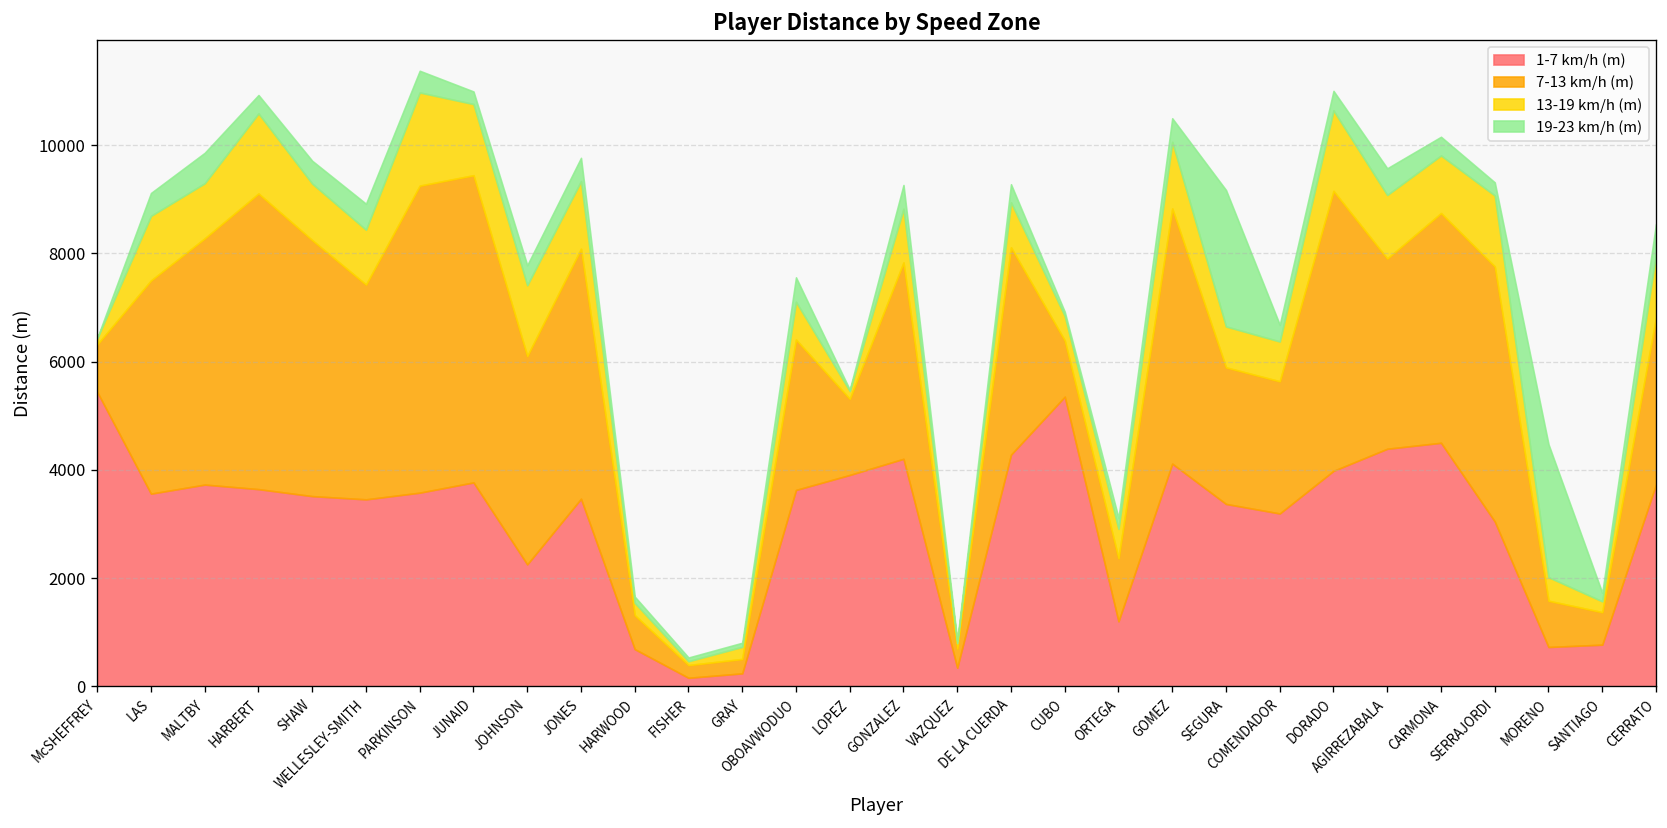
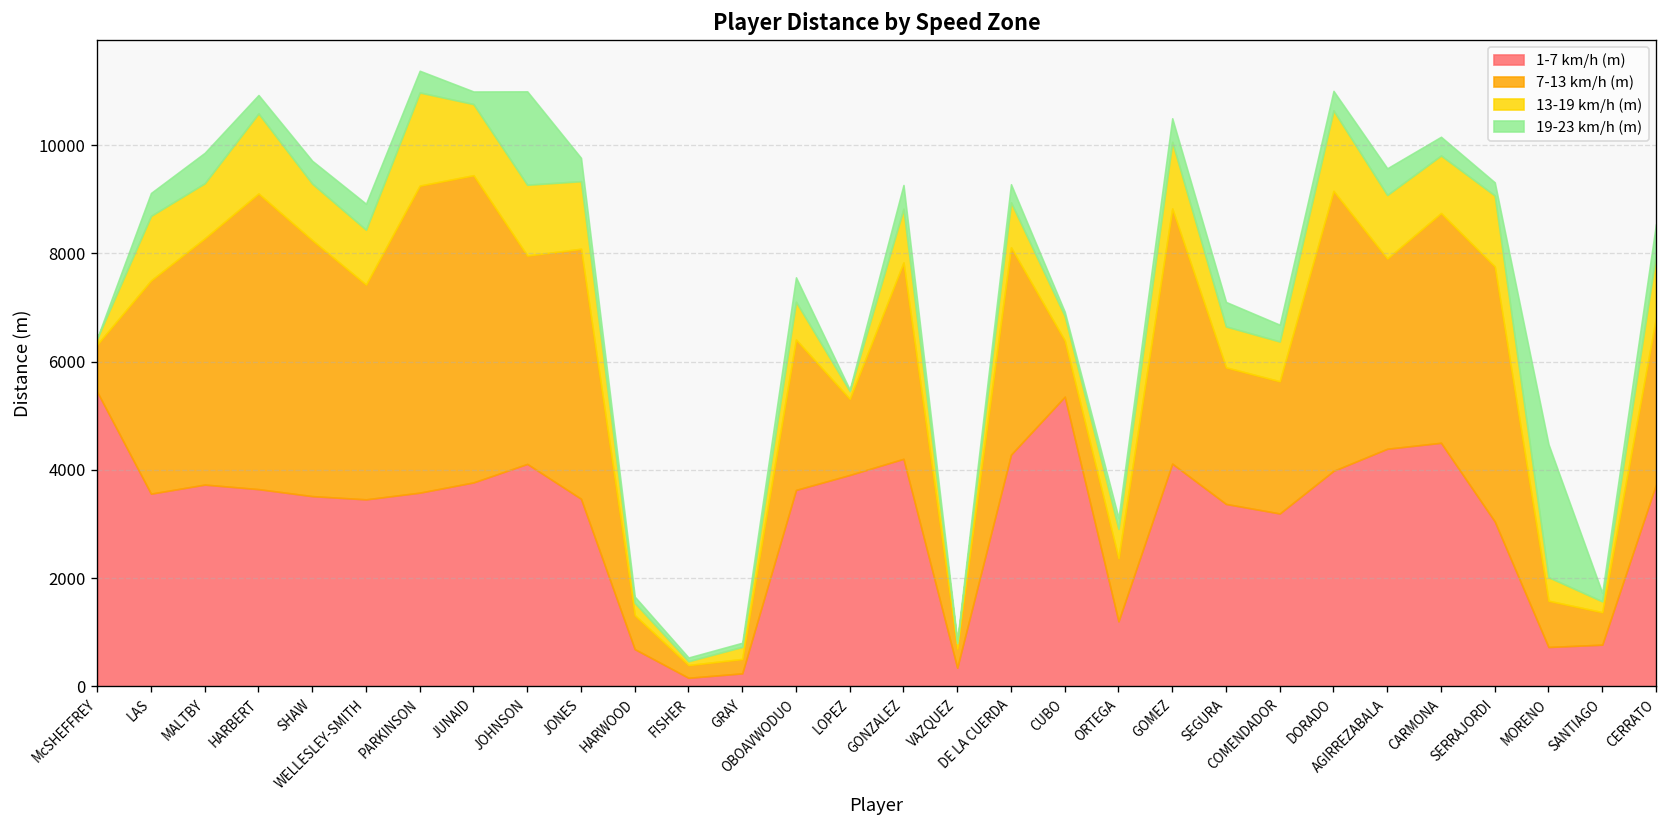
1-7 km/h (m), JOHNSON: 2300 -> 4100
19-23 km/h (m), JOHNSON: 400 -> 1700
19-23 km/h (m), SEGURA: 2500 -> 500
